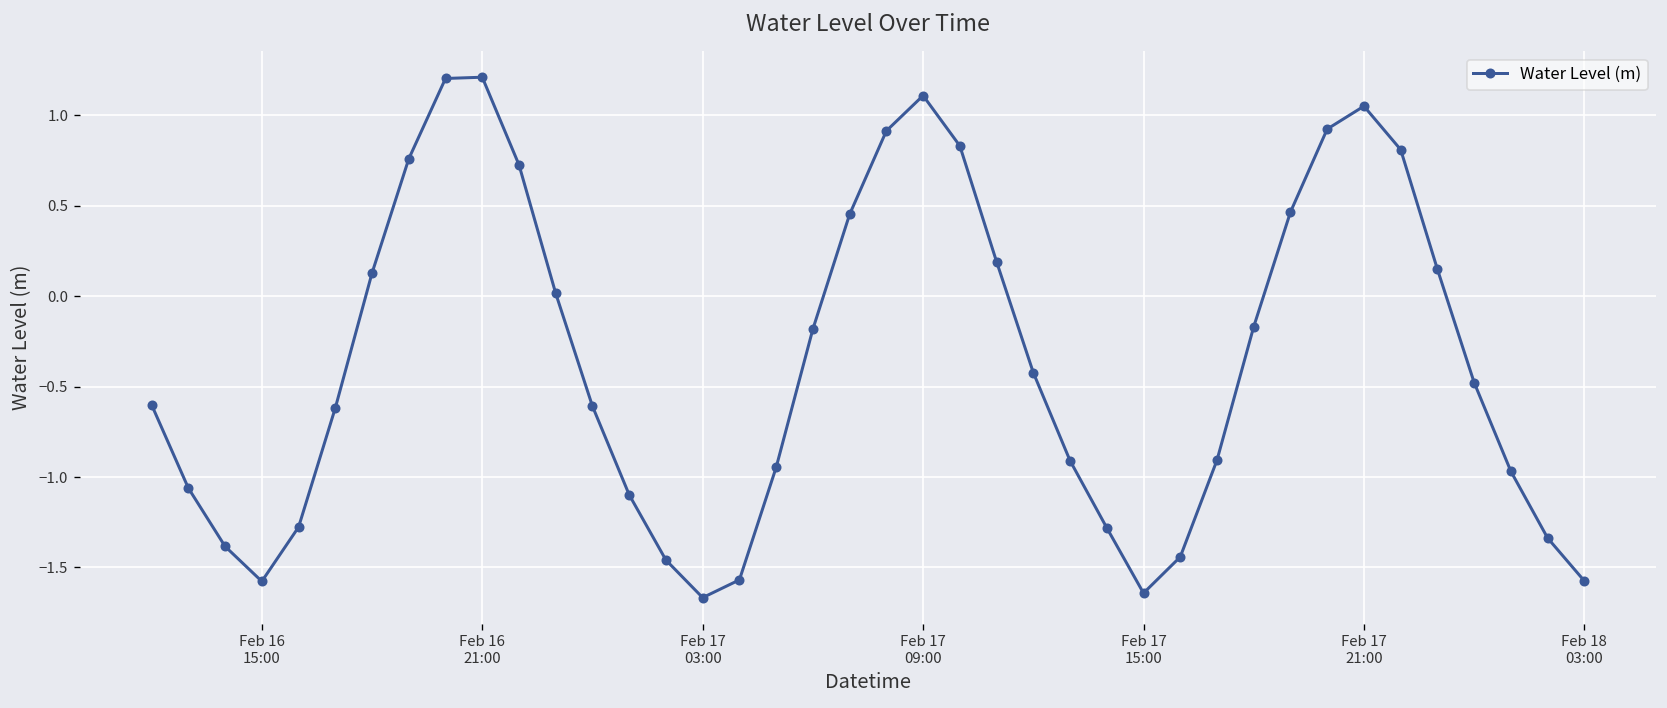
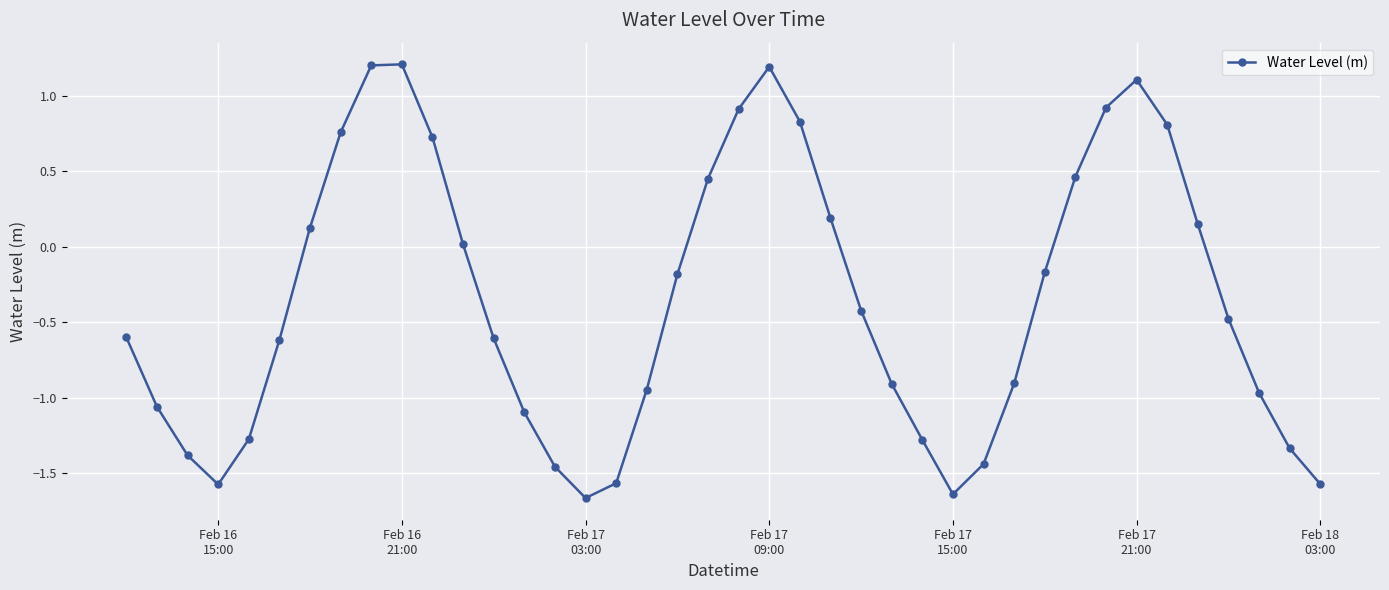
Feb 17 09:00: 1.11 -> 1.19
Feb 17 21:00: 1.05 -> 1.11
